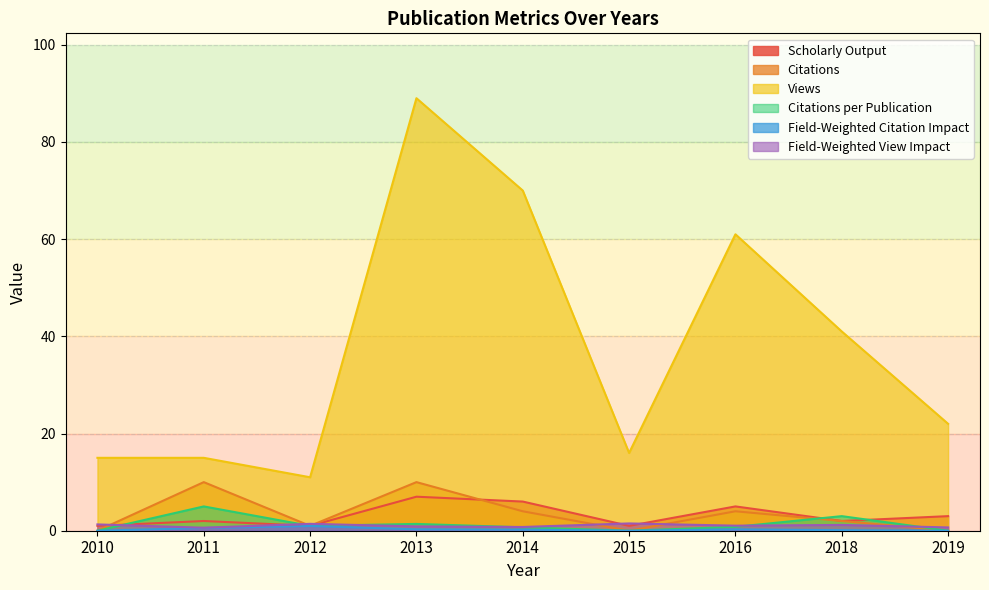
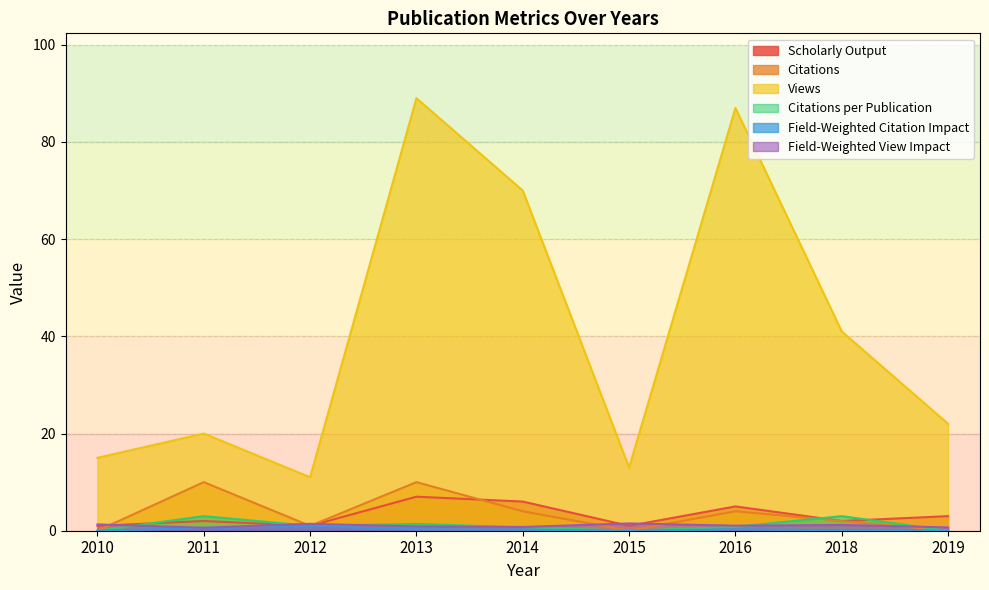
Views, 2011: 15 -> 20
Citations per Publication, 2011: 5 -> 3
Views, 2015: 16 -> 13
Views, 2016: 61 -> 87
